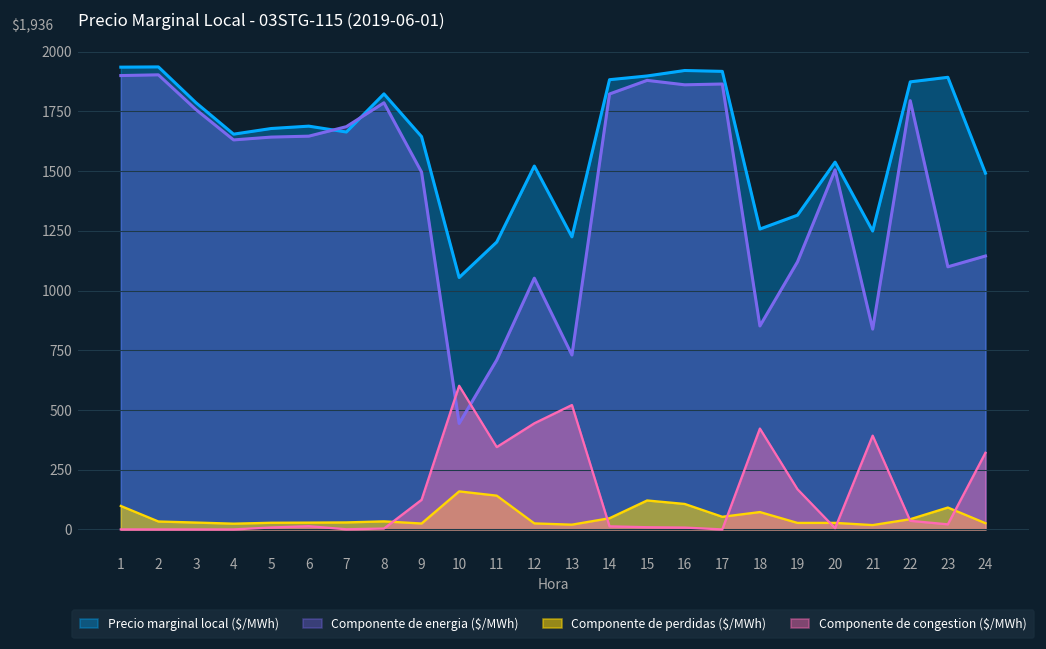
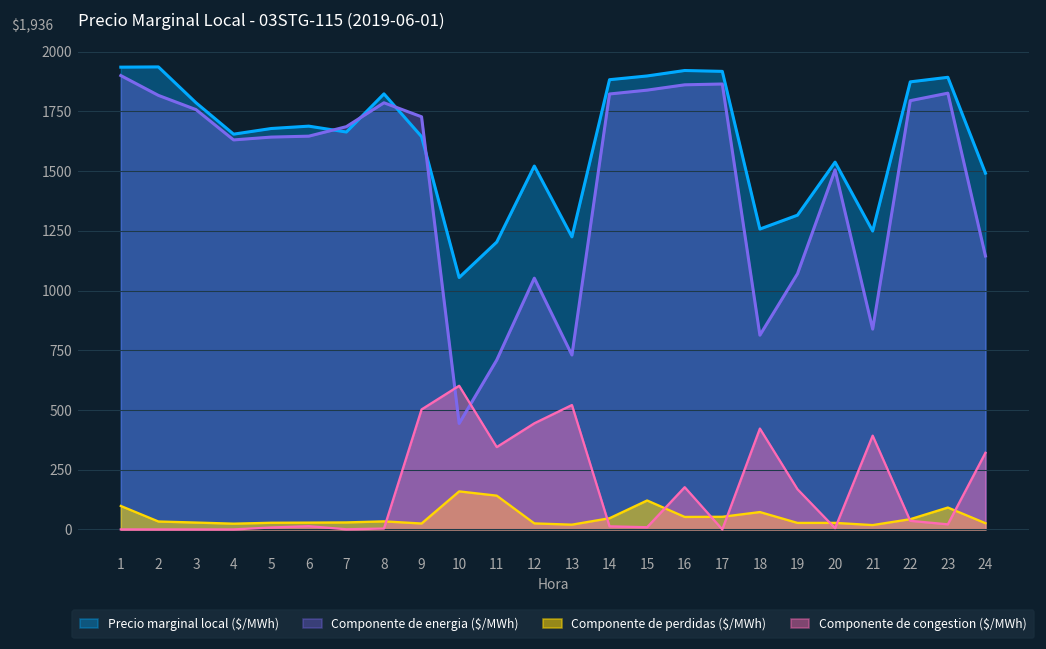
Componente de energia ($/MWh), 2: 1900 -> 1820
Componente de energia ($/MWh), 9: 1500 -> 1730
Componente de congestion ($/MWh), 9: 120 -> 500
Componente de energia ($/MWh), 15: 1880 -> 1840
Componente de perdidas ($/MWh), 16: 110 -> 50
Componente de congestion ($/MWh), 16: 10 -> 180
Componente de energia ($/MWh), 18: 850 -> 810
Componente de energia ($/MWh), 19: 1120 -> 1070
Componente de energia ($/MWh), 23: 1100 -> 1830
